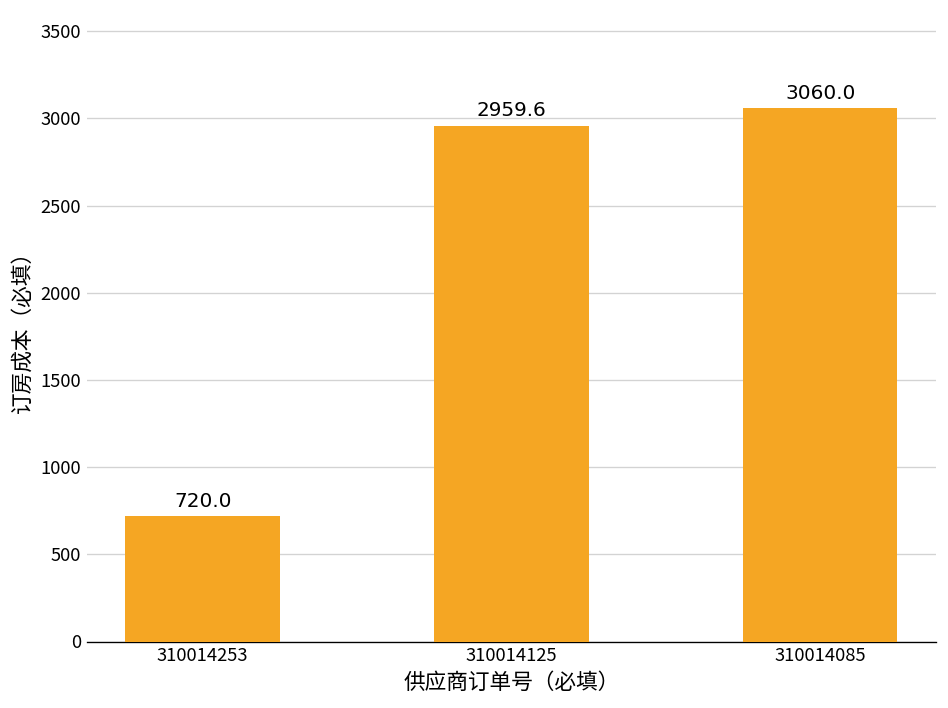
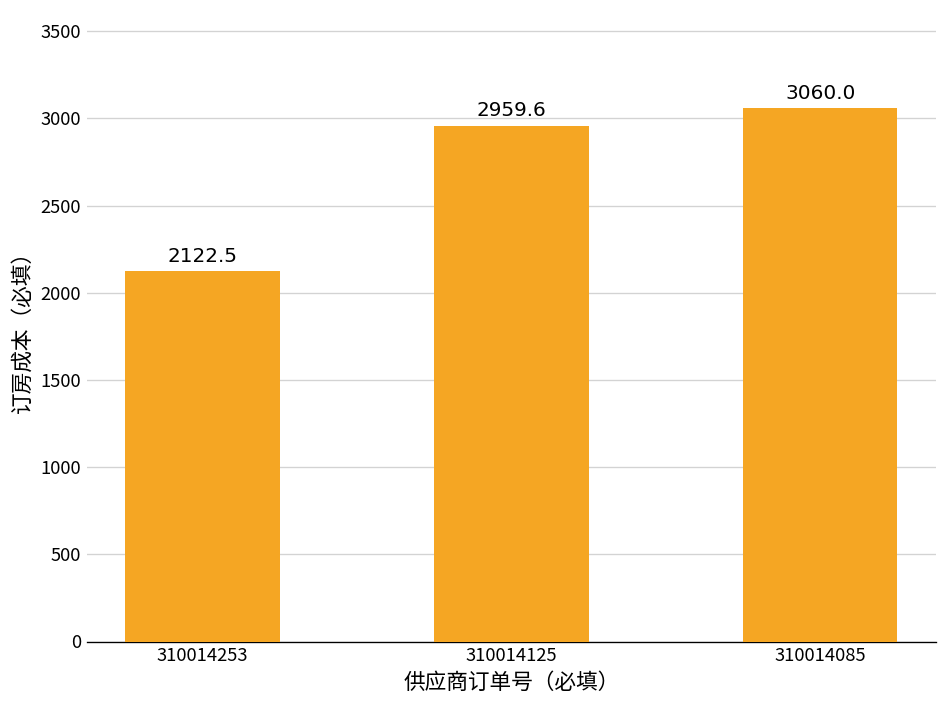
310014253: 720.0 -> 2122.5
